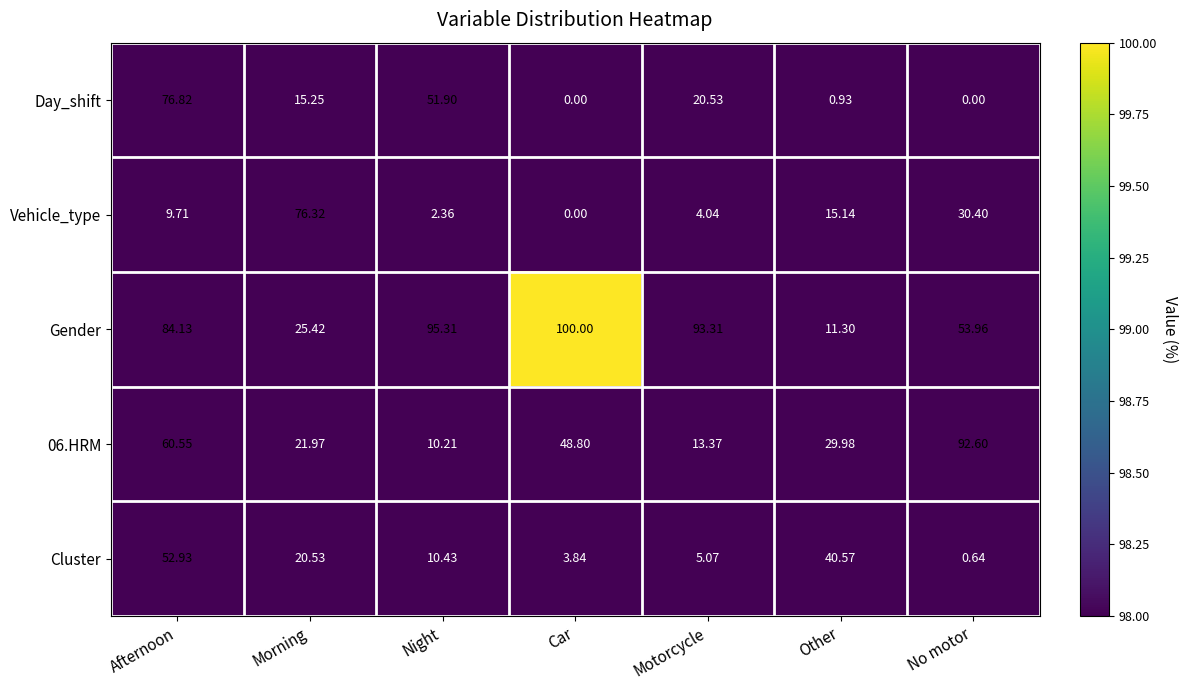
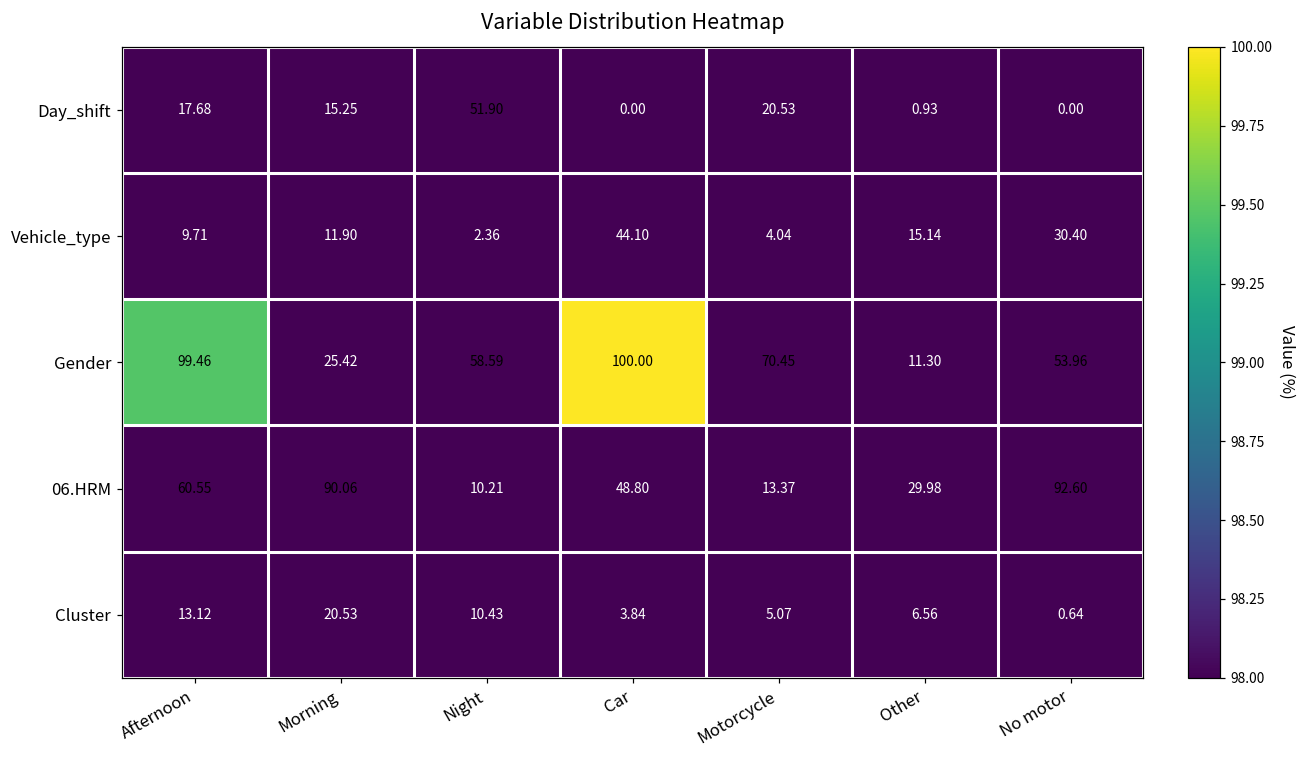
Day_shift, Afternoon: 76.82 -> 17.68
Vehicle_type, Morning: 76.32 -> 11.90
Vehicle_type, Car: 0.00 -> 44.10
Gender, Afternoon: 84.13 -> 99.46
Gender, Night: 95.31 -> 58.59
Gender, Motorcycle: 93.31 -> 70.45
06.HRM, Morning: 21.97 -> 90.06
Cluster, Afternoon: 52.93 -> 13.12
Cluster, Other: 40.57 -> 6.56
